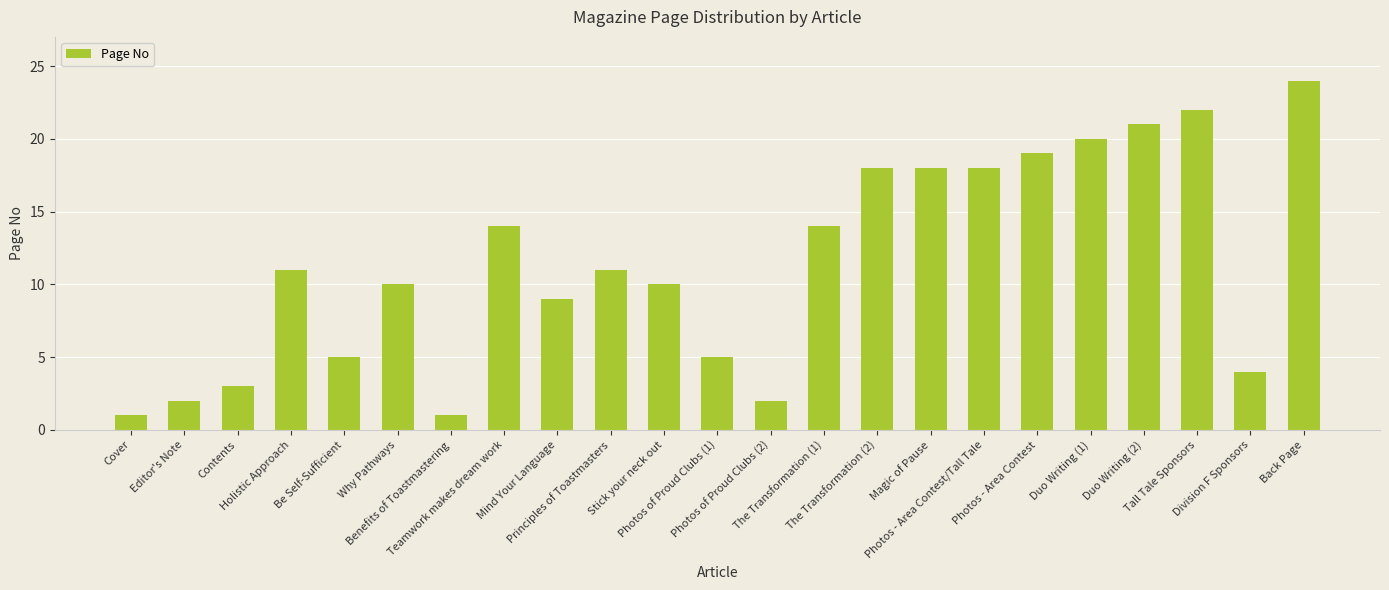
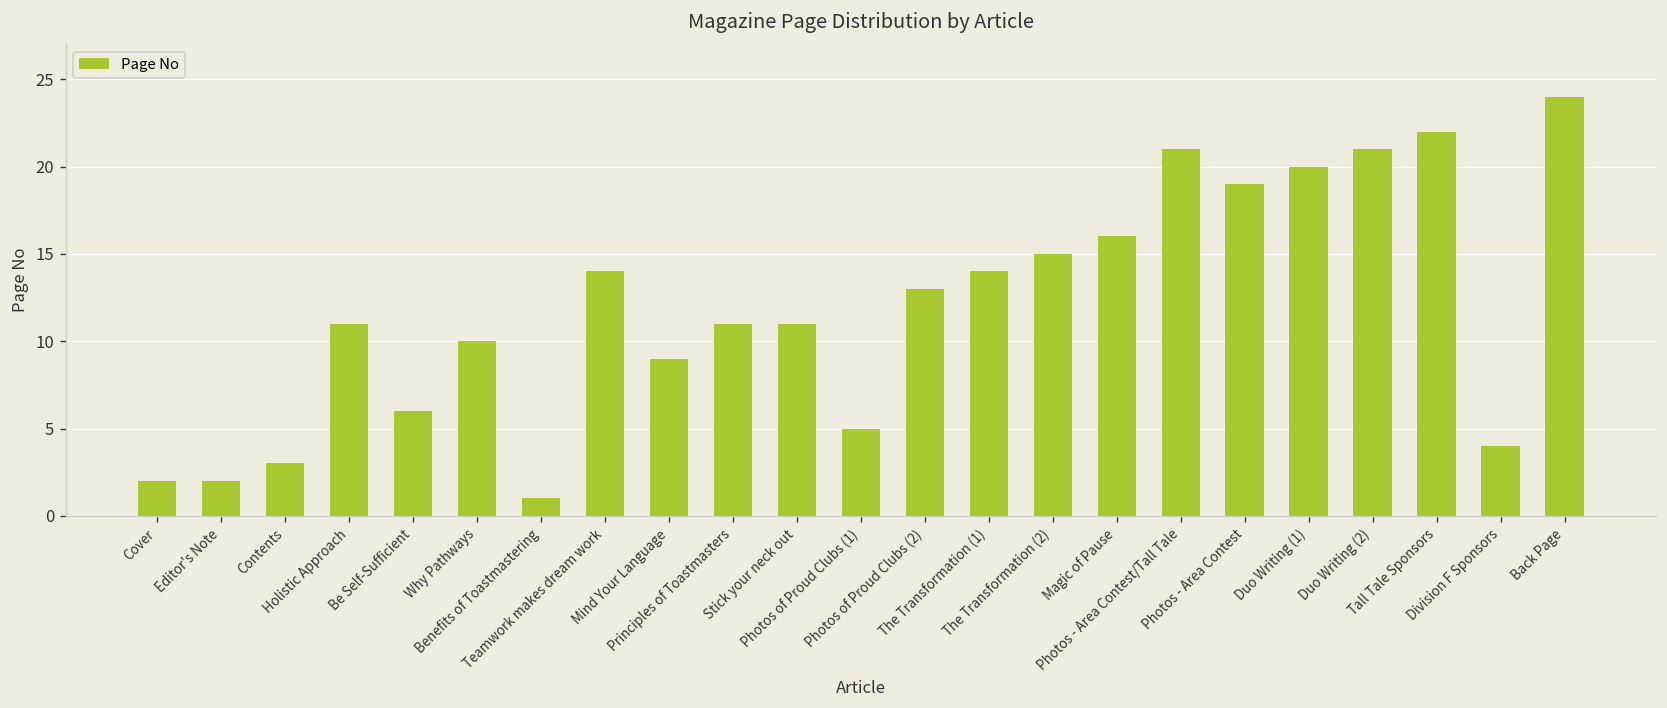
Cover: 1 -> 2
Be Self-Sufficient: 5 -> 6
Stick your neck out: 10 -> 11
Photos of Proud Clubs (2): 2 -> 13
The Transformation (2): 18 -> 15
Magic of Pause: 18 -> 16
Photos - Area Contest/Tall Tale: 18 -> 21
